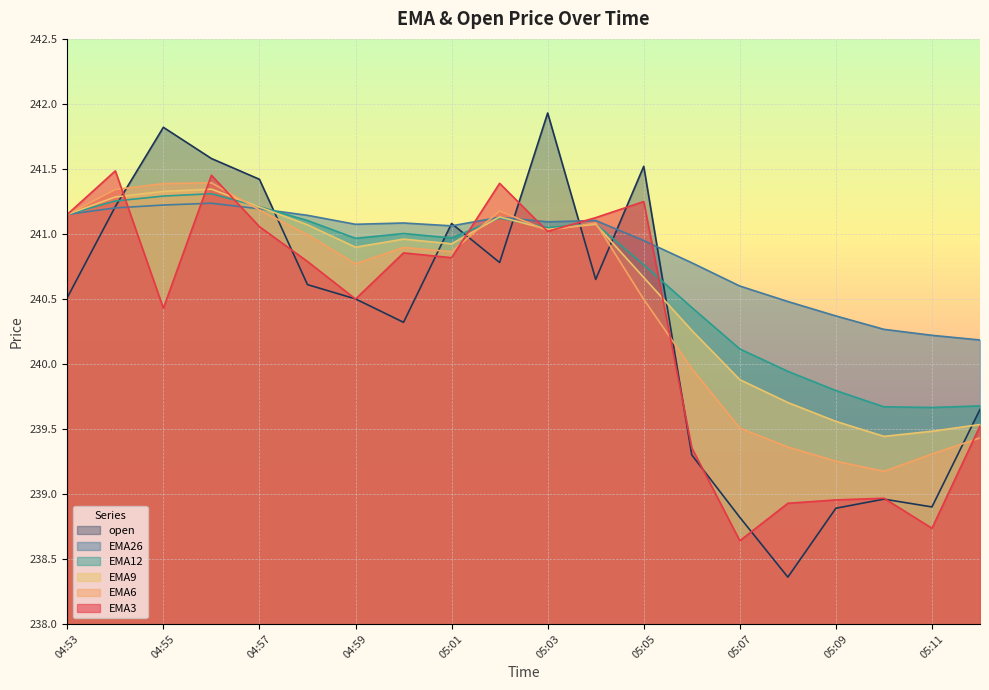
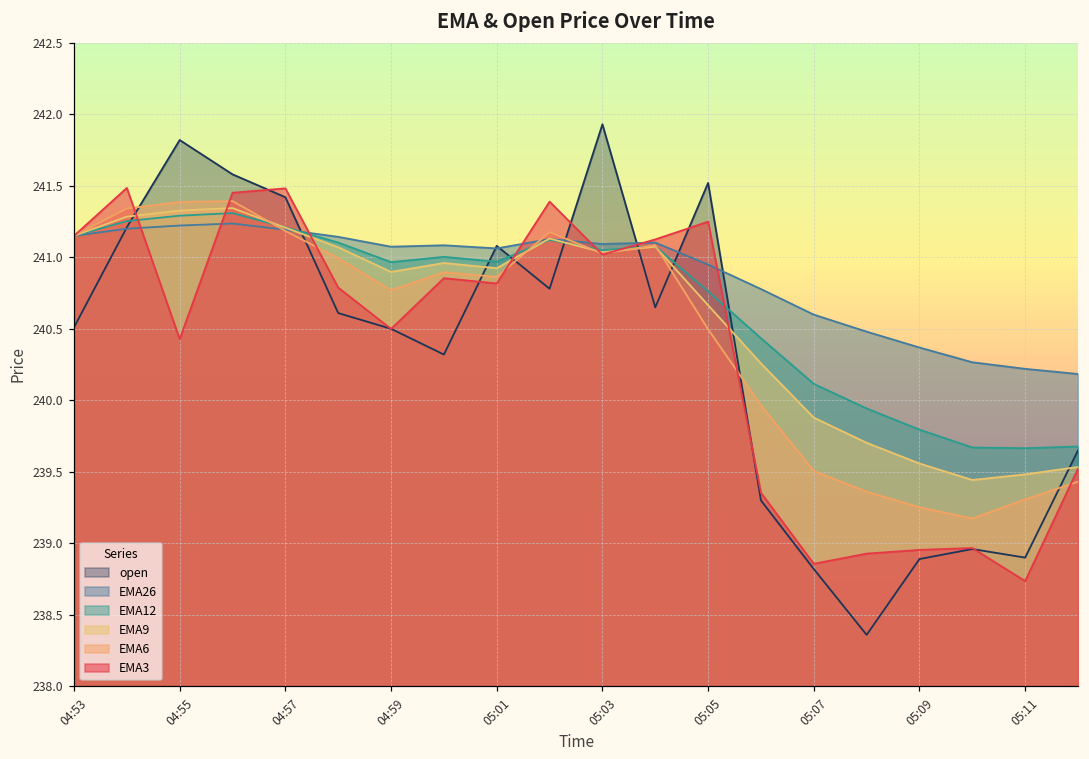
EMA3, 04:57: 241.06 -> 241.48
EMA3, 05:07: 238.64 -> 238.86
